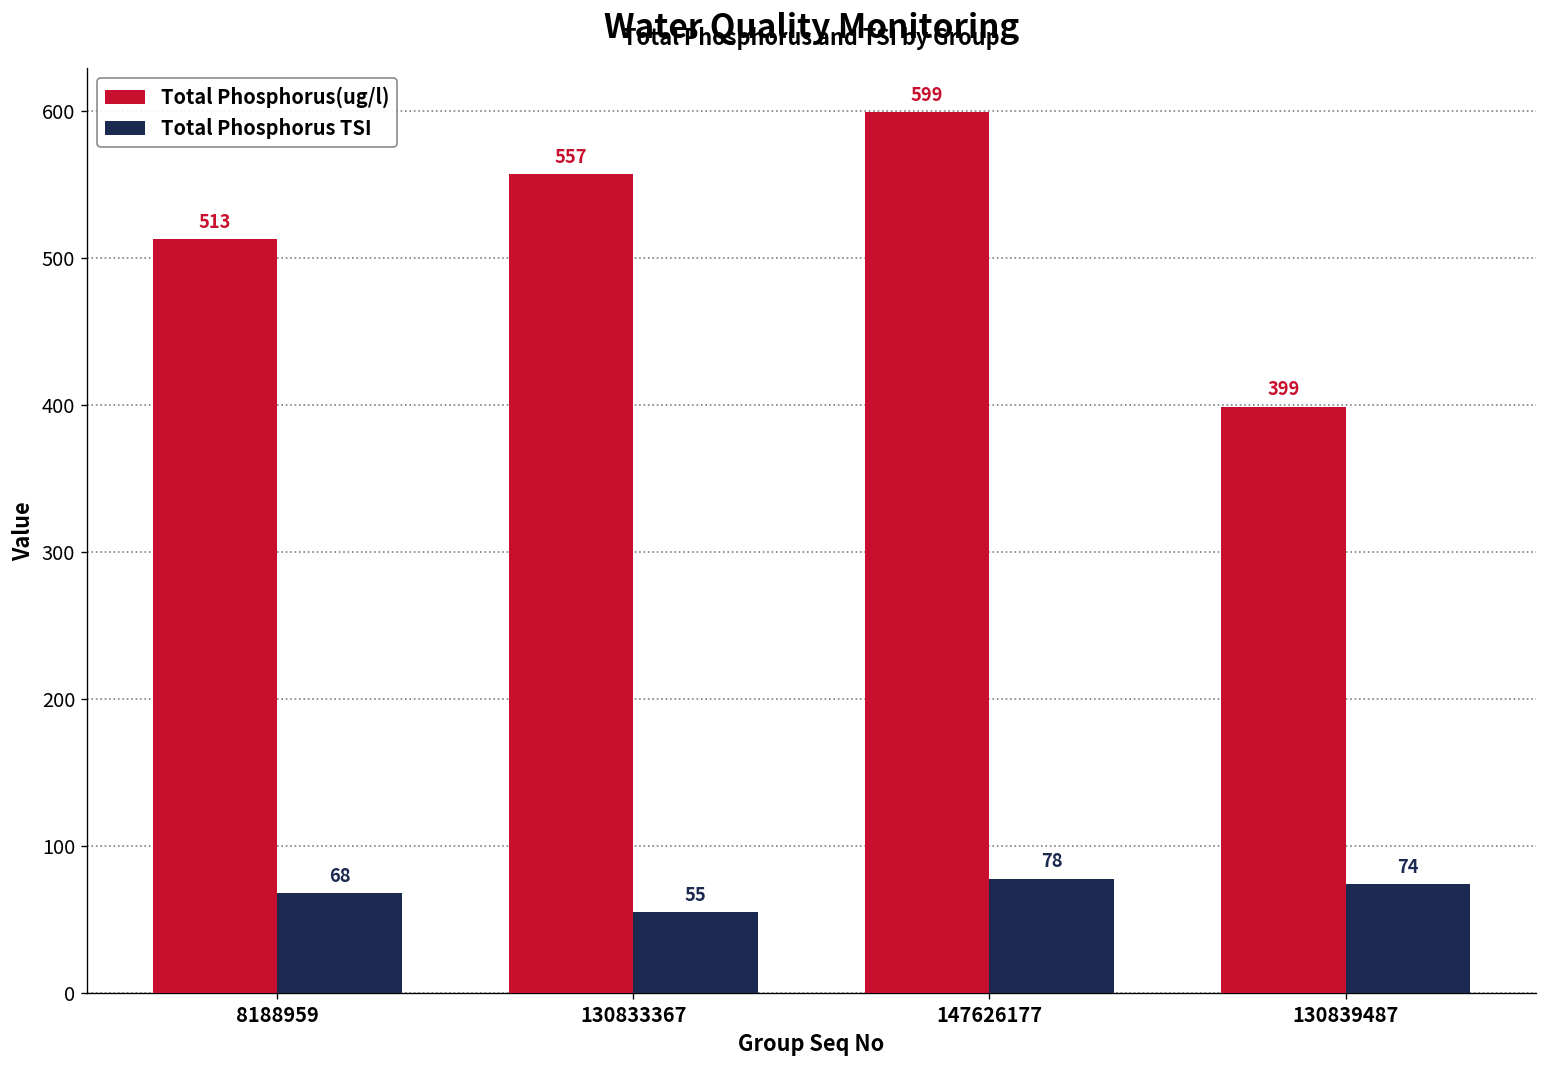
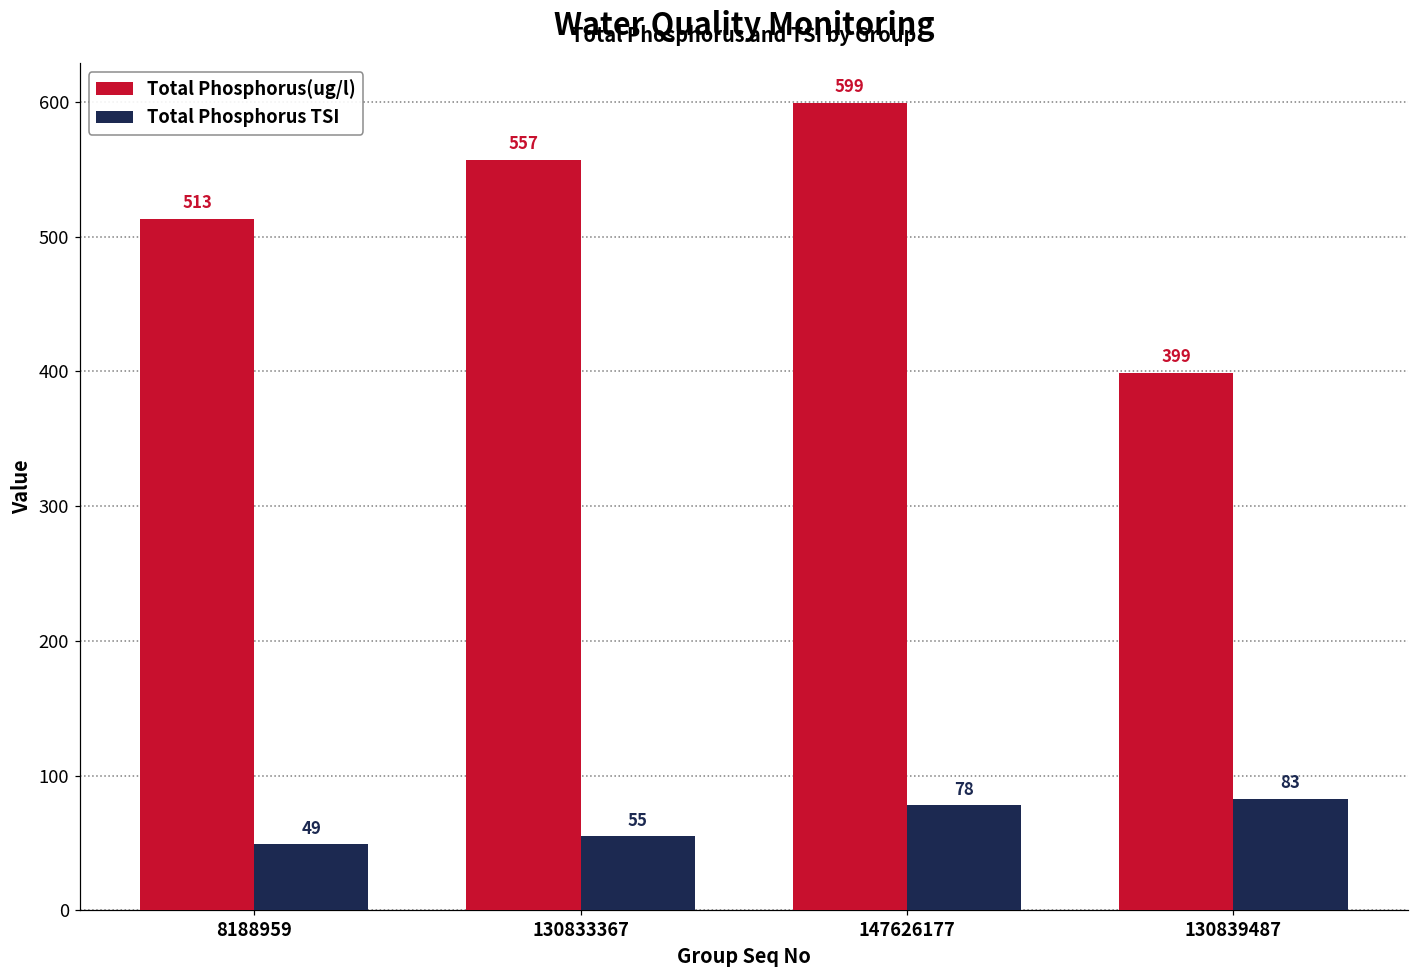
Total Phosphorus TSI, 8188959: 68 -> 49
Total Phosphorus TSI, 130839487: 74 -> 83
